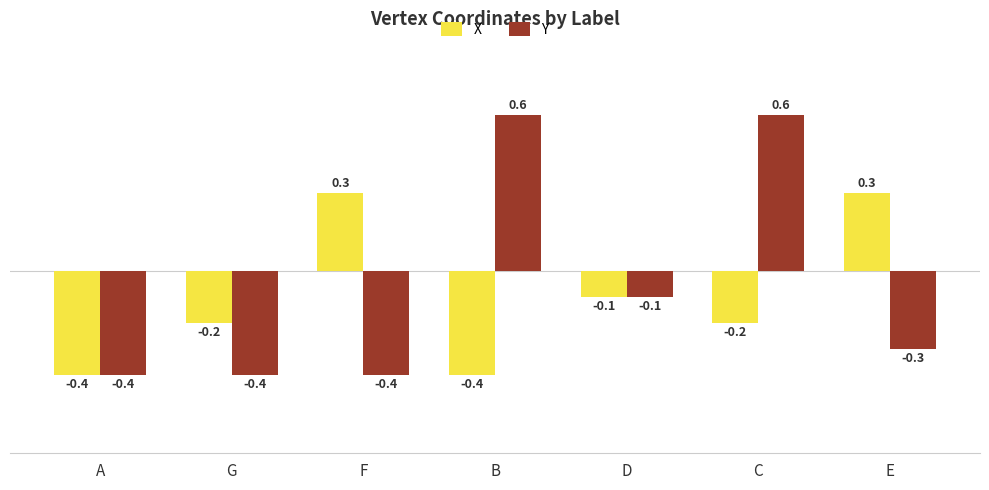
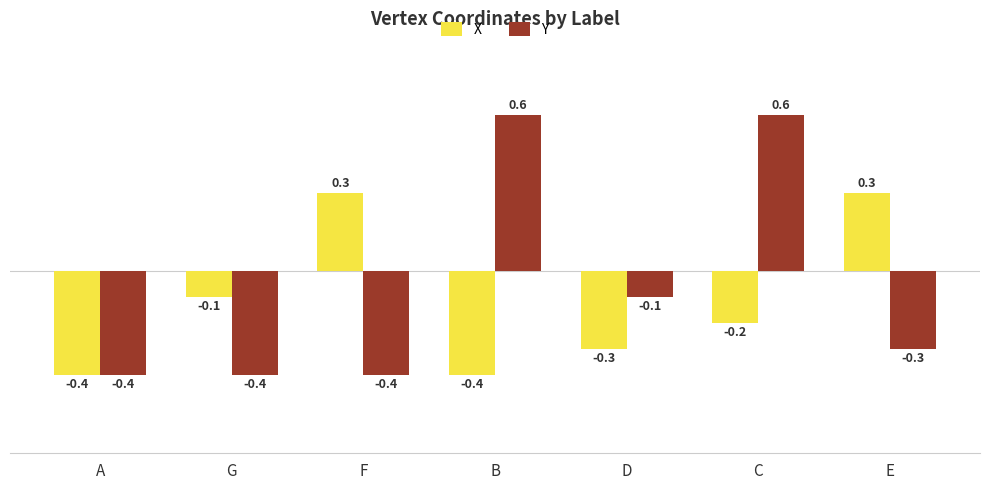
X, G: -0.2 -> -0.1
X, D: -0.1 -> -0.3
